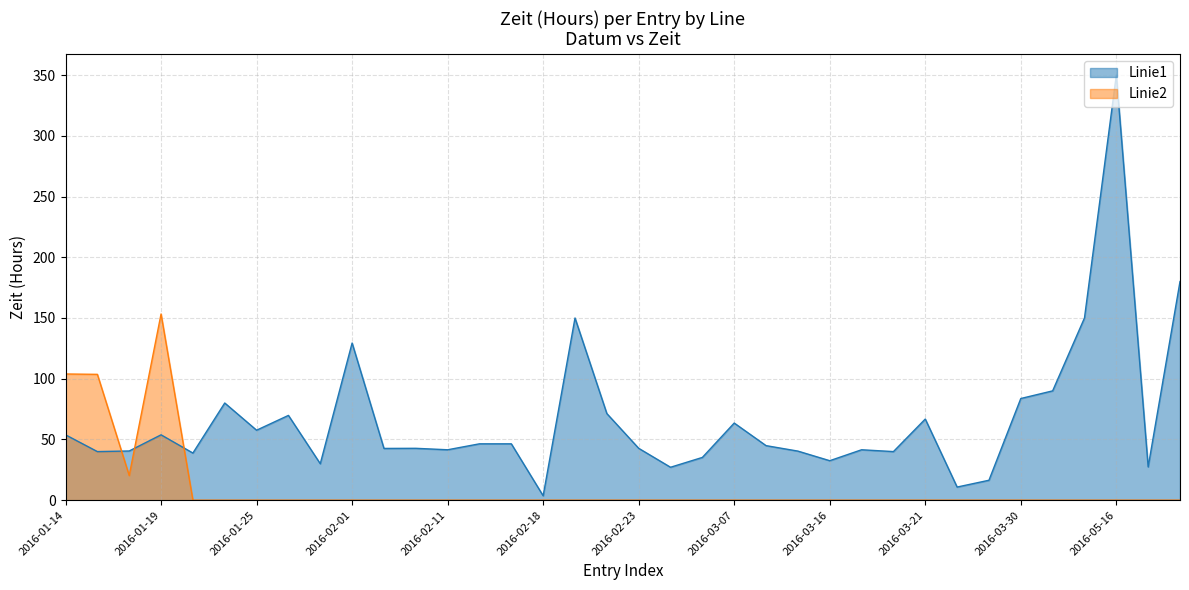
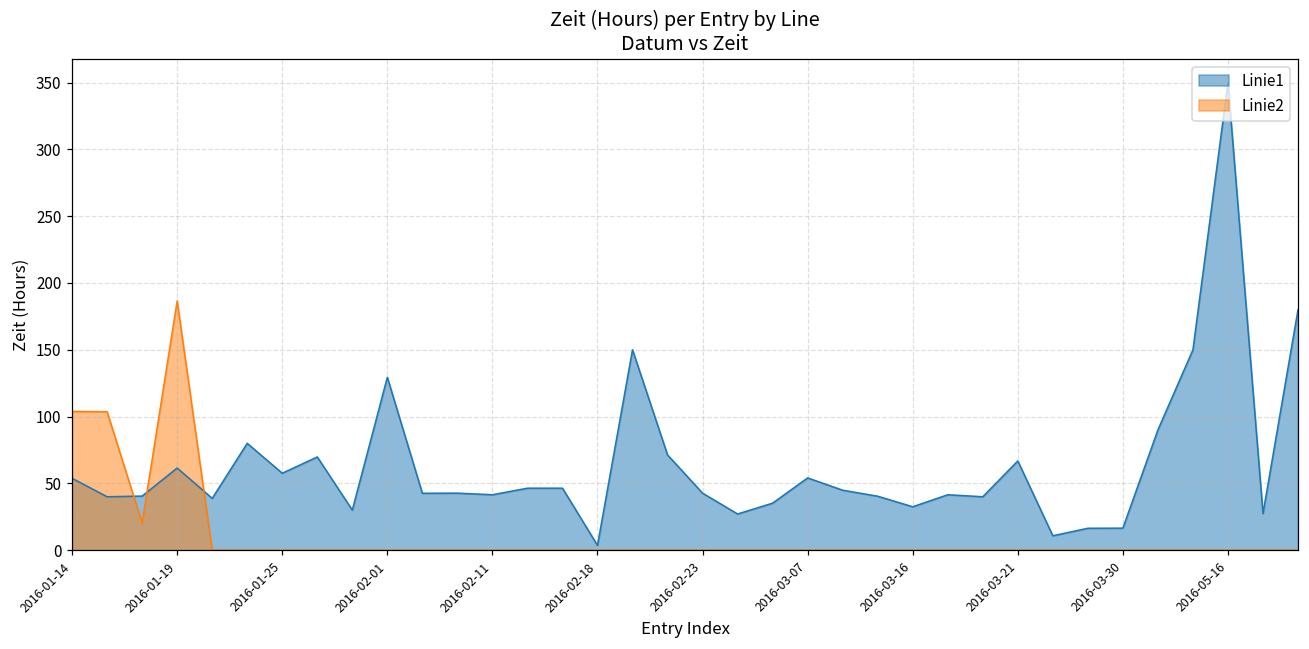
Linie1, 2016-01-19: 54 -> 62
Linie2, 2016-01-19: 153 -> 187
Linie1, 2016-03-07: 64 -> 54
Linie1, 2016-03-30: 84 -> 17
